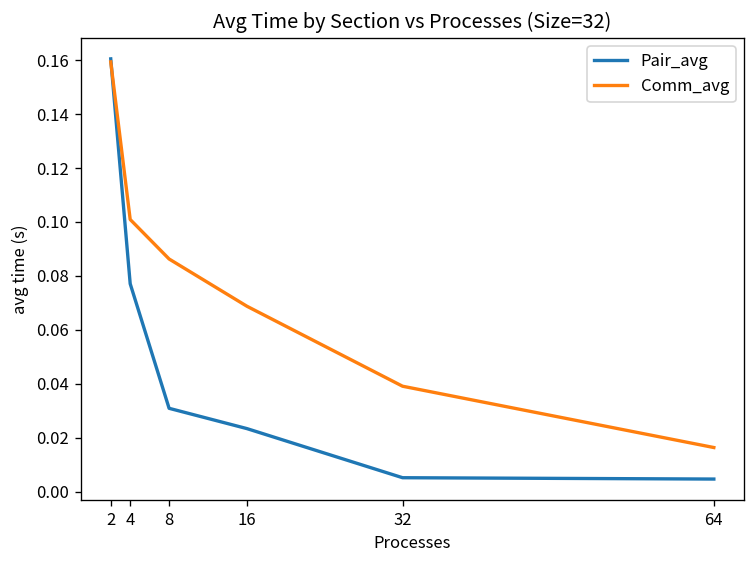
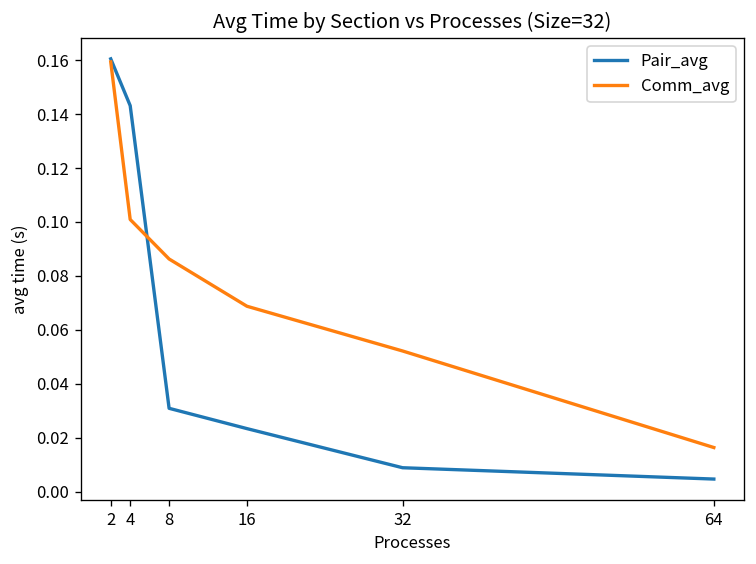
Pair_avg, 4: 0.077 -> 0.143
Pair_avg, 32: 0.005 -> 0.009
Comm_avg, 32: 0.039 -> 0.052
